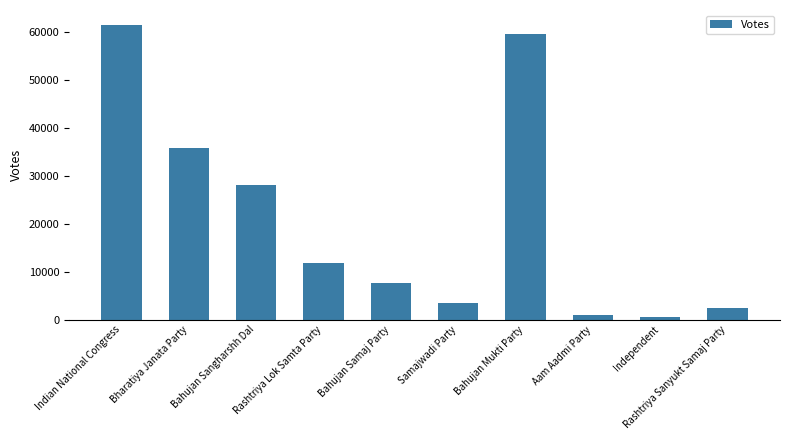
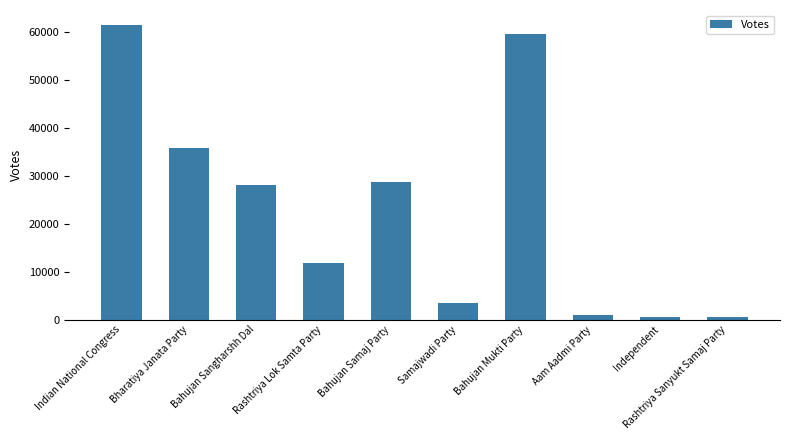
Bahujan Samaj Party: 8000 -> 29000
Rashtriya Sanyukt Samaj Party: 2000 -> 1000
